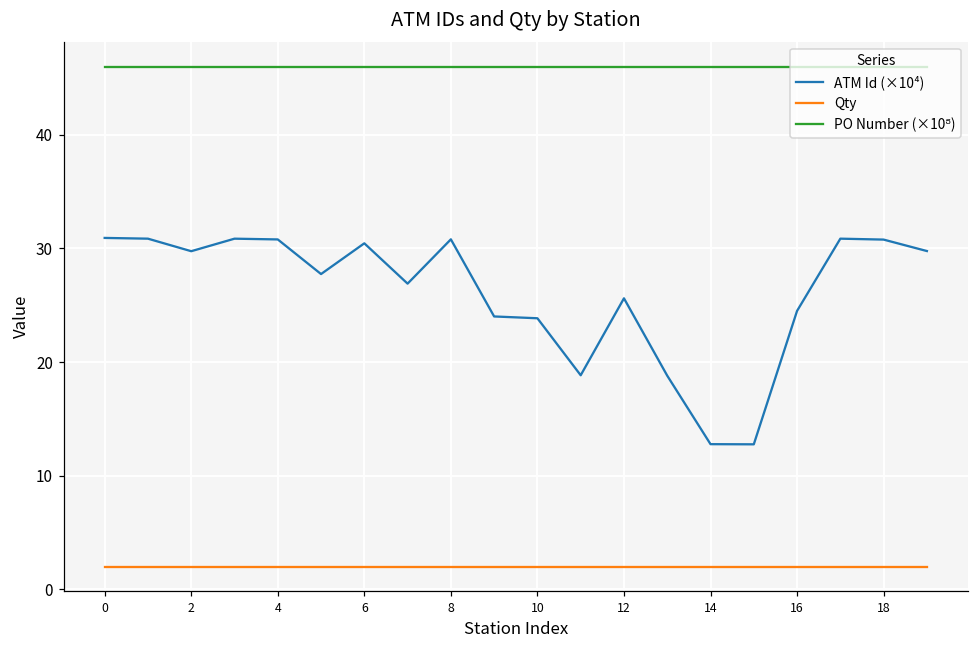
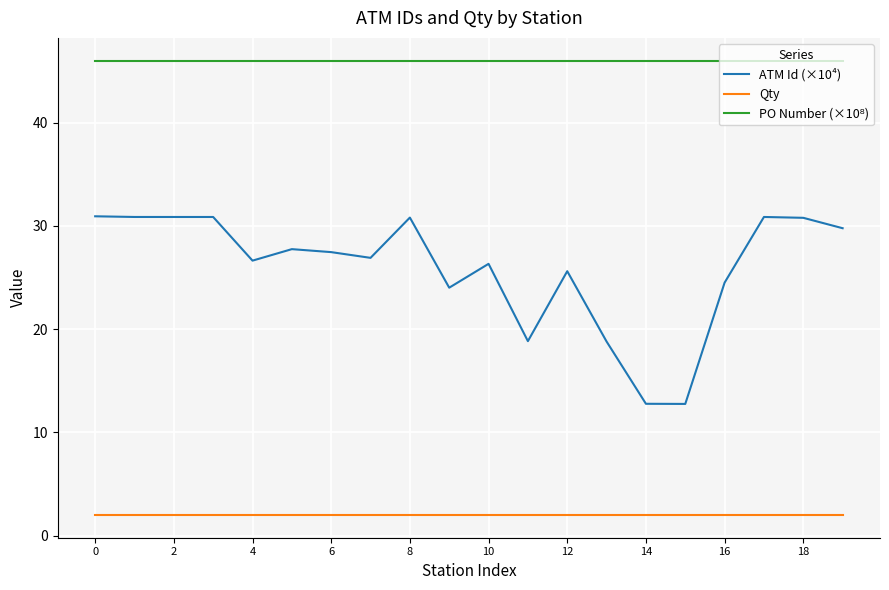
ATM Id (×10⁴), 2: 29.8 -> 30.9
ATM Id (×10⁴), 4: 30.8 -> 26.6
ATM Id (×10⁴), 6: 30.4 -> 27.5
ATM Id (×10⁴), 10: 23.9 -> 26.3
